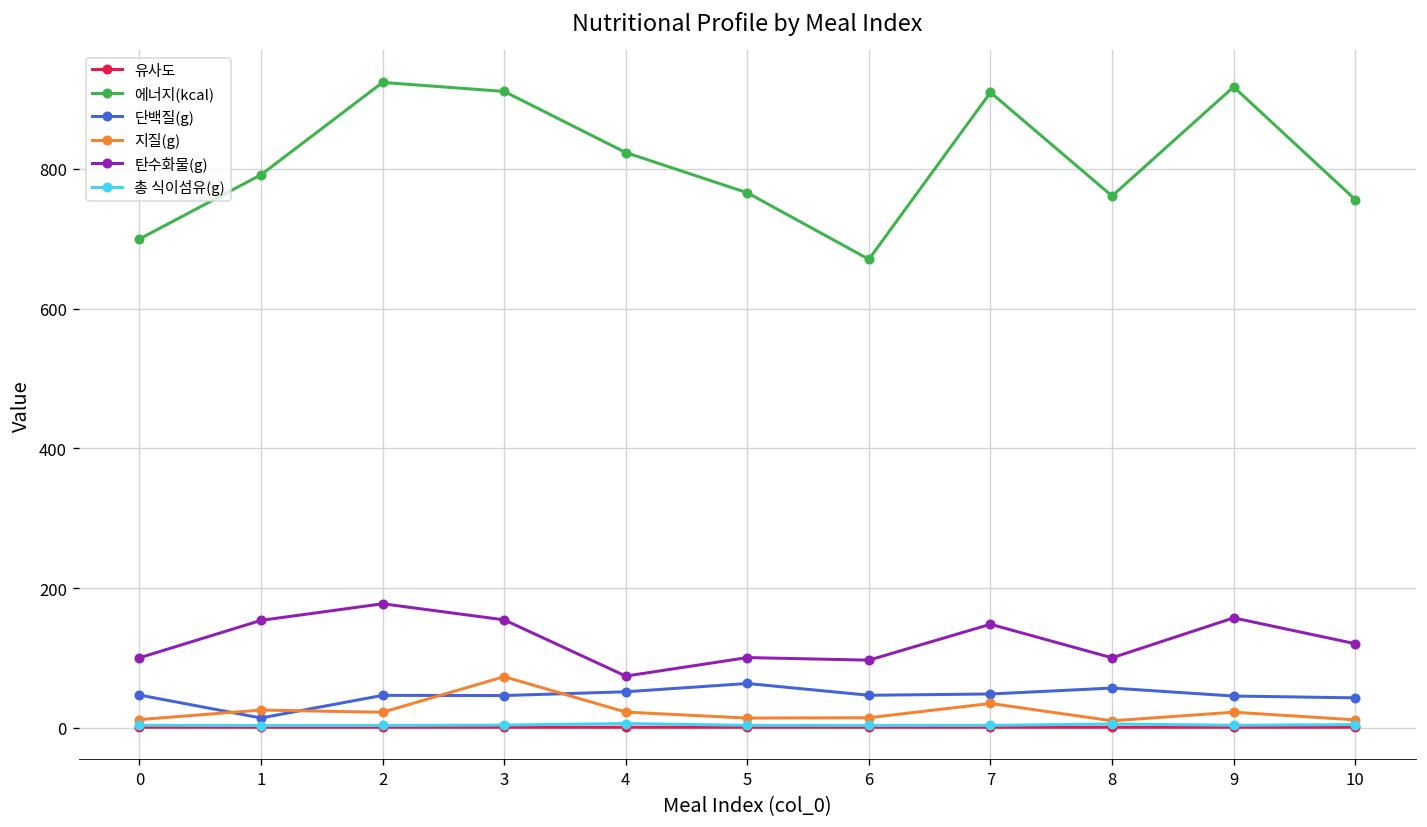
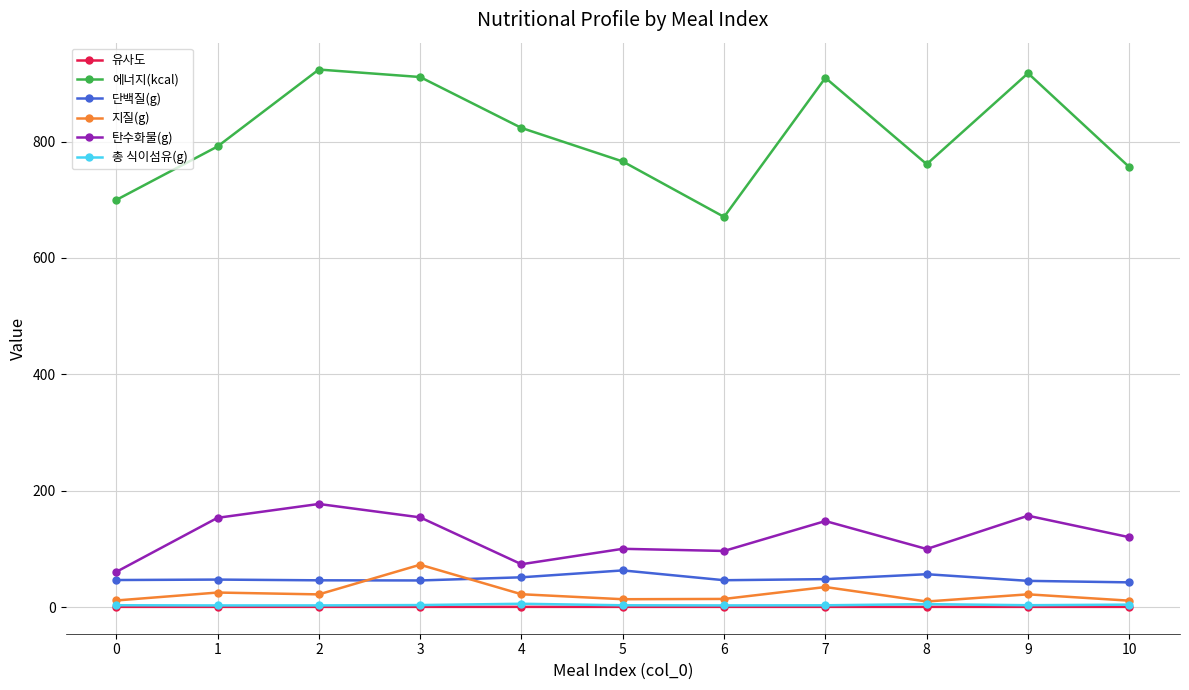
탄수화물(g), 0: 100 -> 60
단백질(g), 1: 10 -> 50
